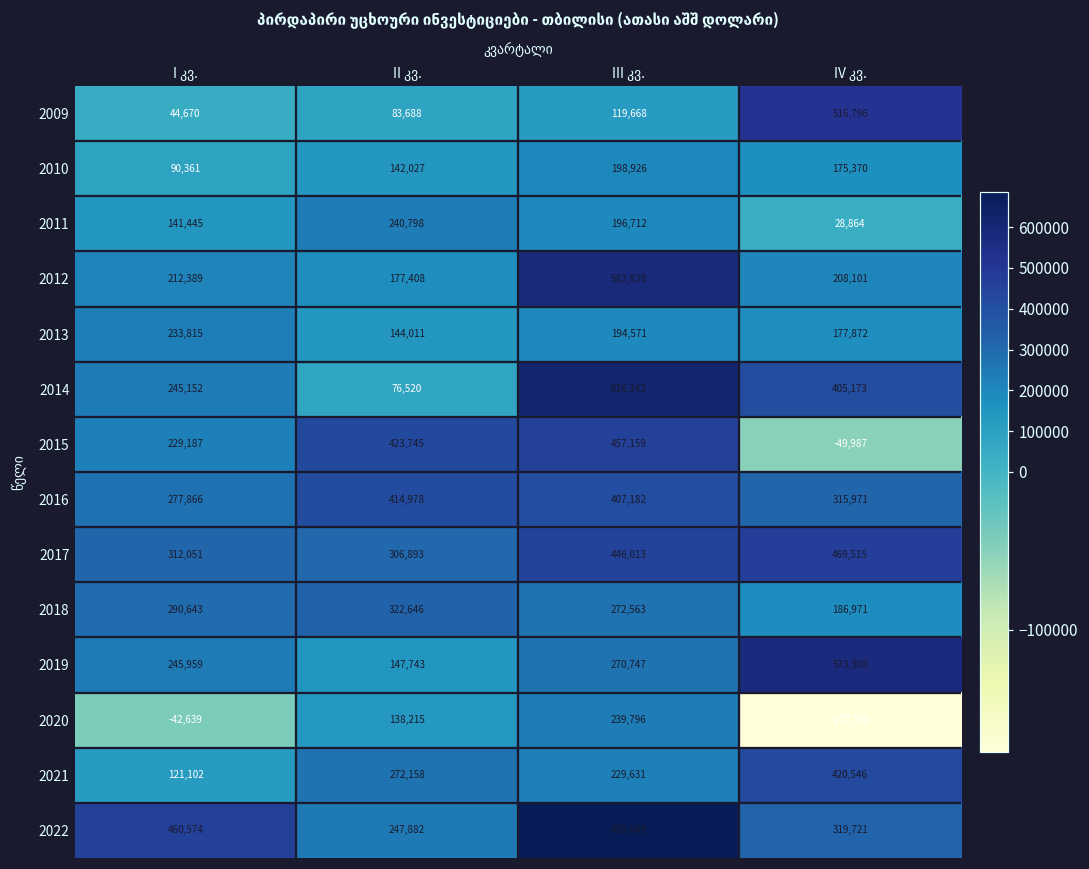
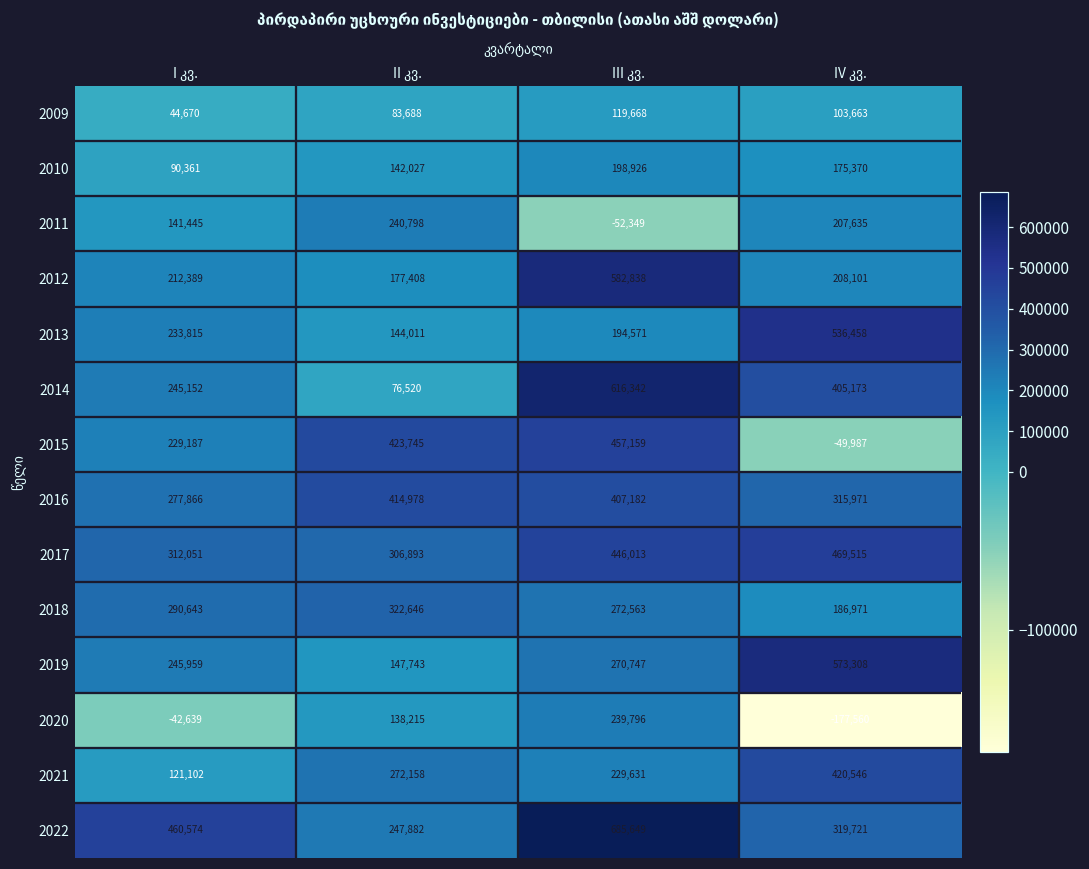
2009, IV კვ.: 516,796 -> 103,663
2011, III კვ.: 196,712 -> -52,349
2011, IV კვ.: 28,864 -> 207,635
2013, IV კვ.: 177,872 -> 536,458
